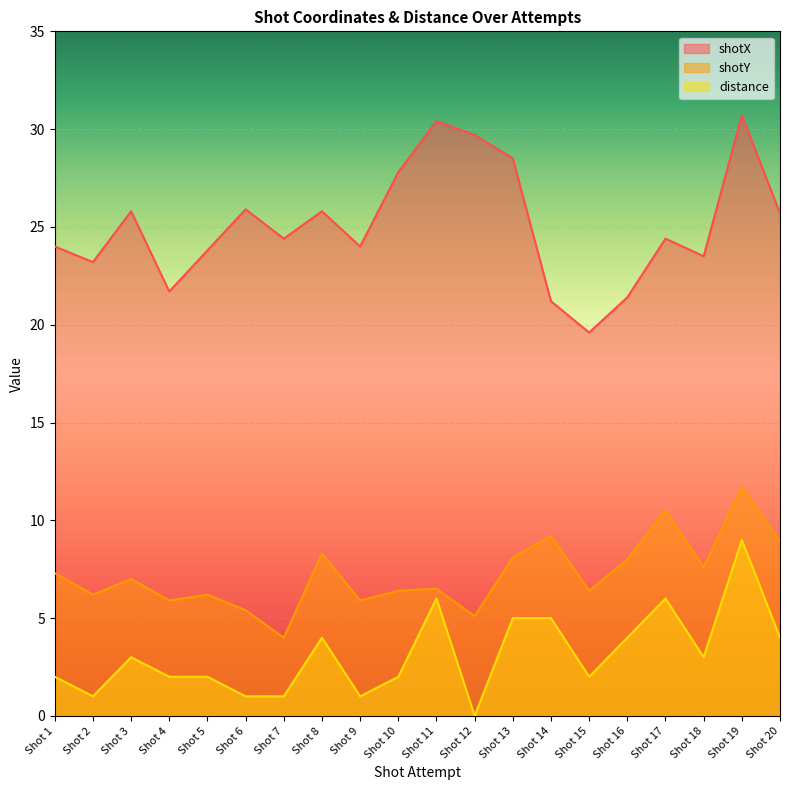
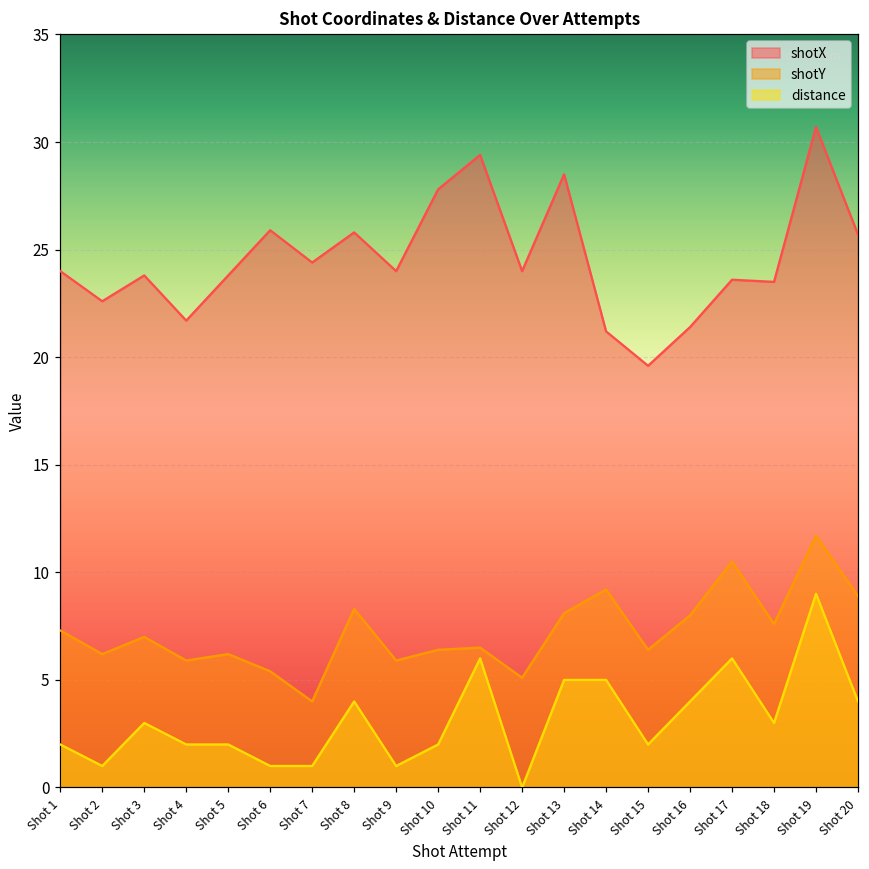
shotX, Shot 2: 23.2 -> 22.6
shotX, Shot 3: 25.8 -> 23.8
shotX, Shot 11: 30.4 -> 29.4
shotX, Shot 12: 29.7 -> 24.0
shotX, Shot 17: 24.4 -> 23.6
